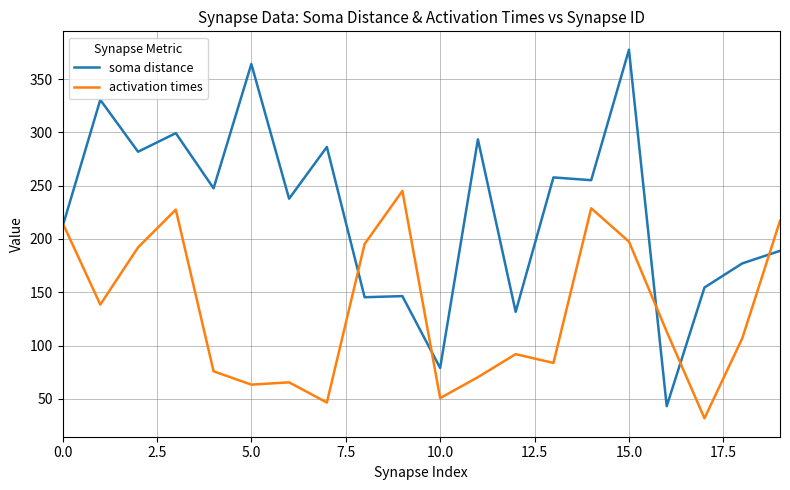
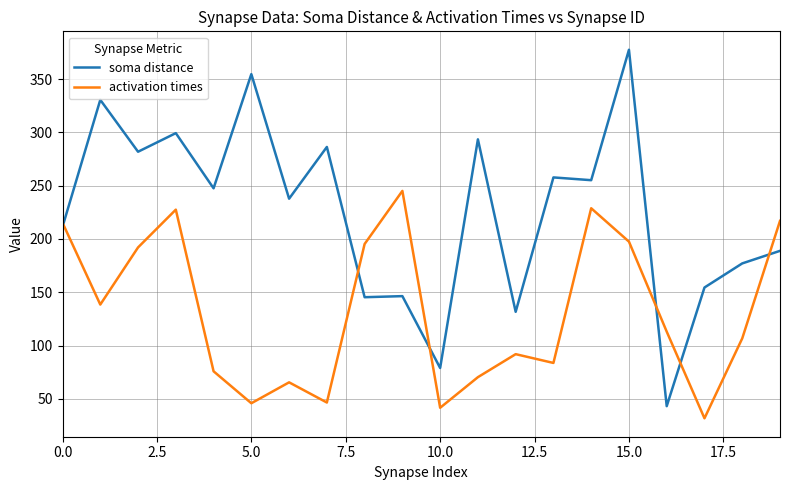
soma distance, 5.0: 364 -> 355
activation times, 5.0: 63 -> 46
activation times, 10.0: 51 -> 42
